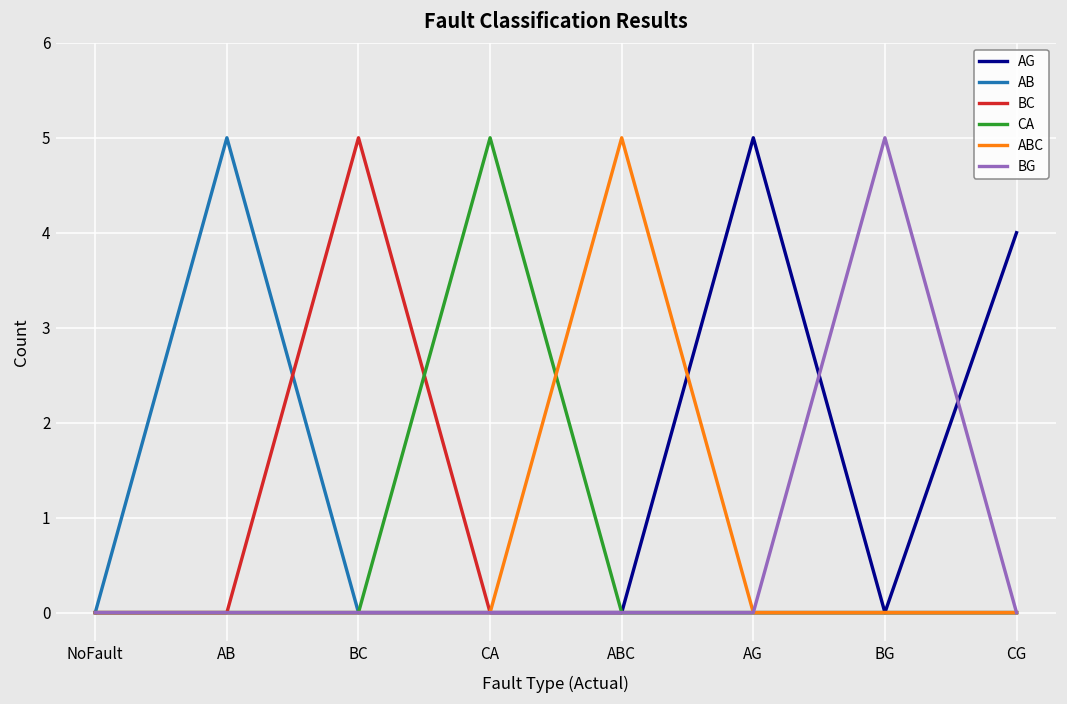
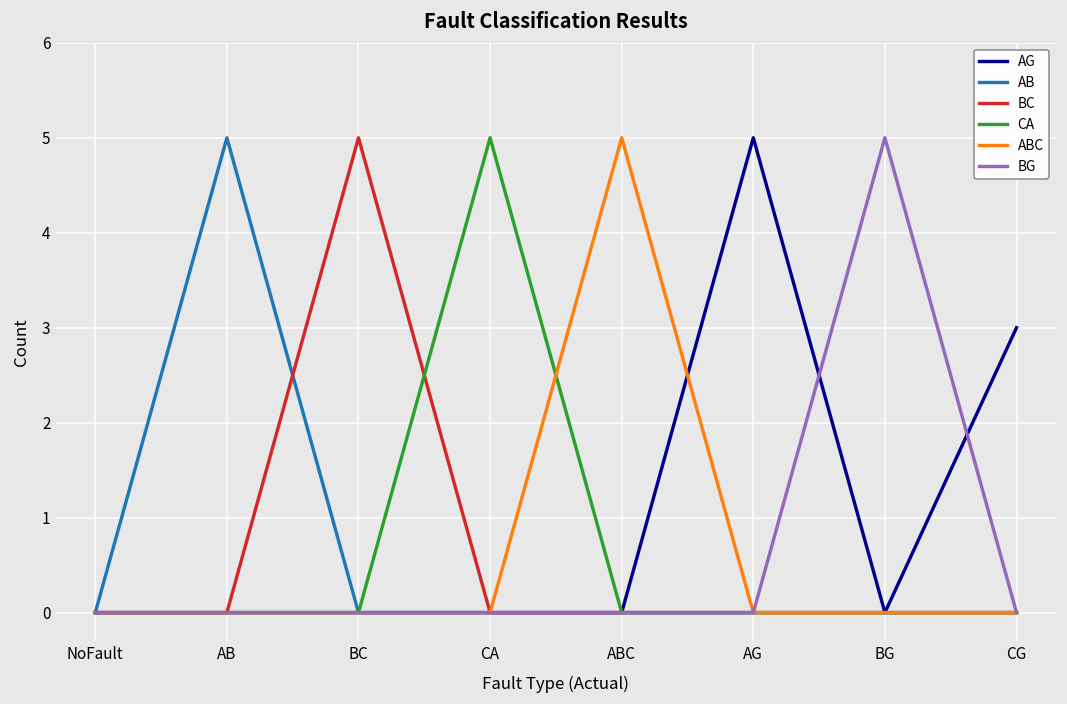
AG, CG: 4 -> 3
